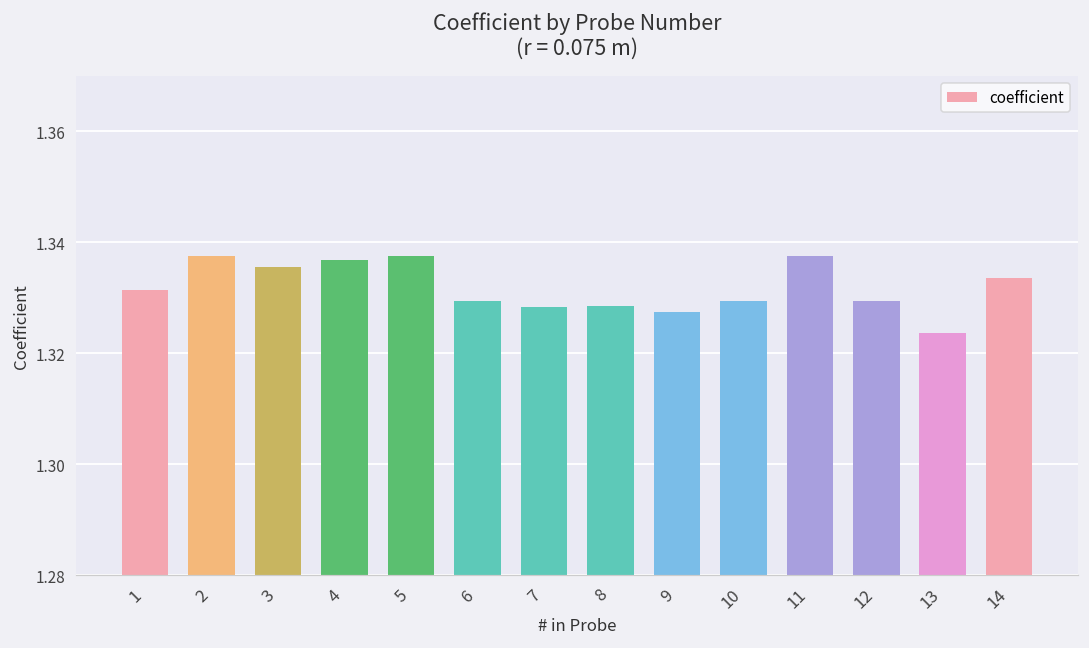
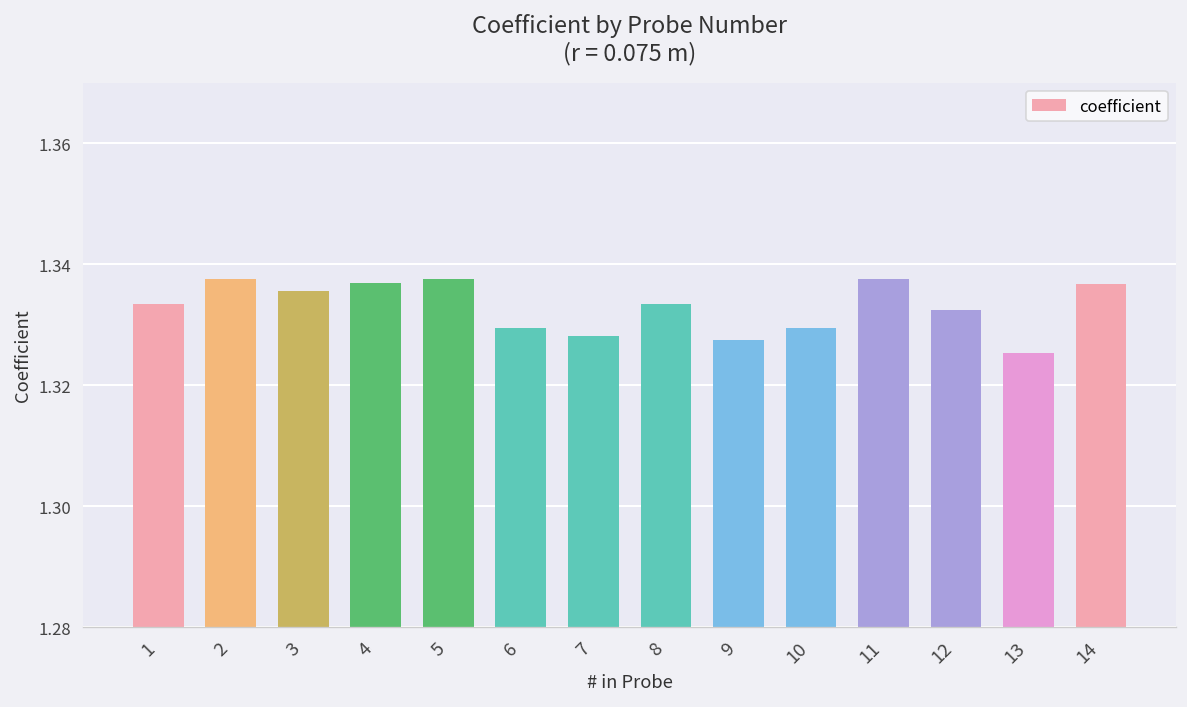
1: 1.331 -> 1.333
8: 1.329 -> 1.333
12: 1.329 -> 1.332
13: 1.324 -> 1.325
14: 1.333 -> 1.337
